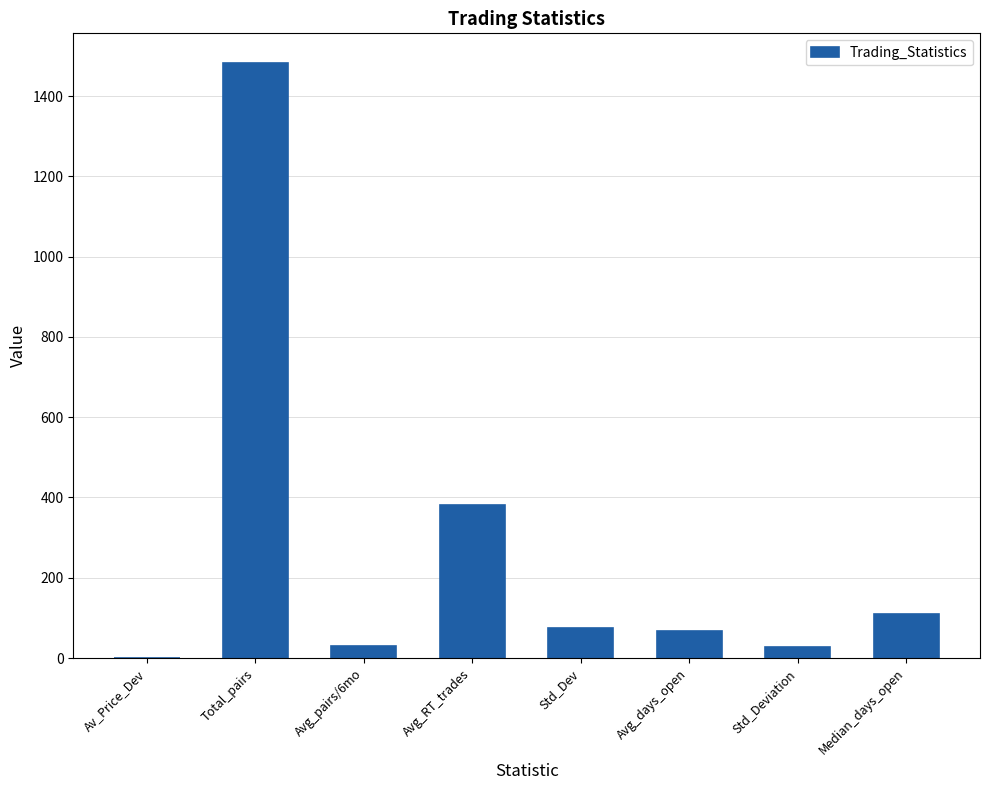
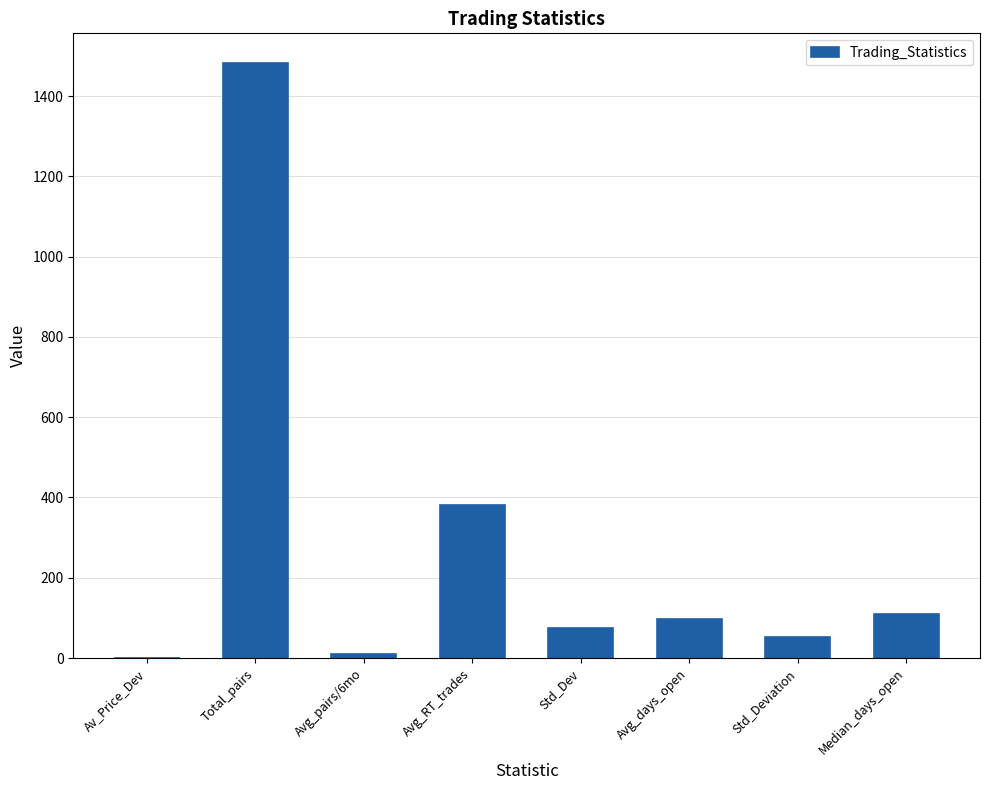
Avg_pairs/6mo: 30 -> 10
Avg_days_open: 70 -> 100
Std_Deviation: 30 -> 50
